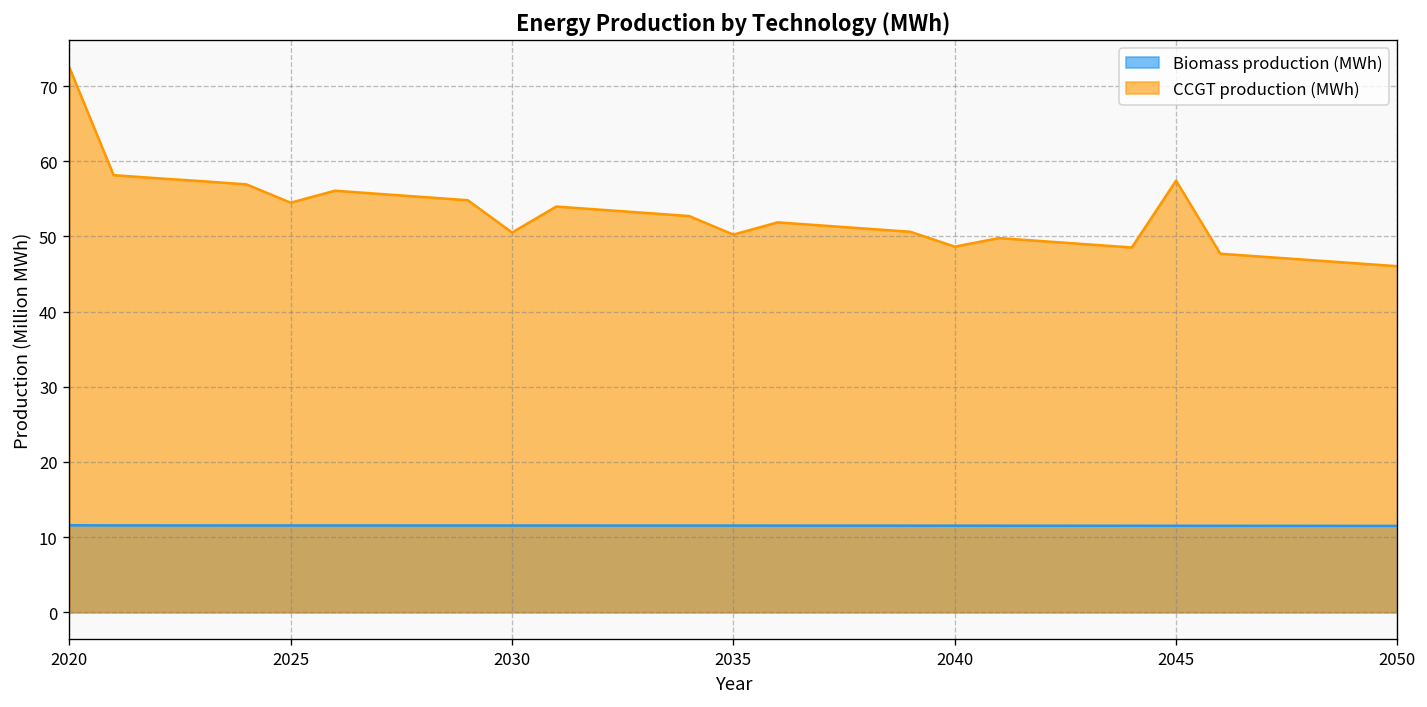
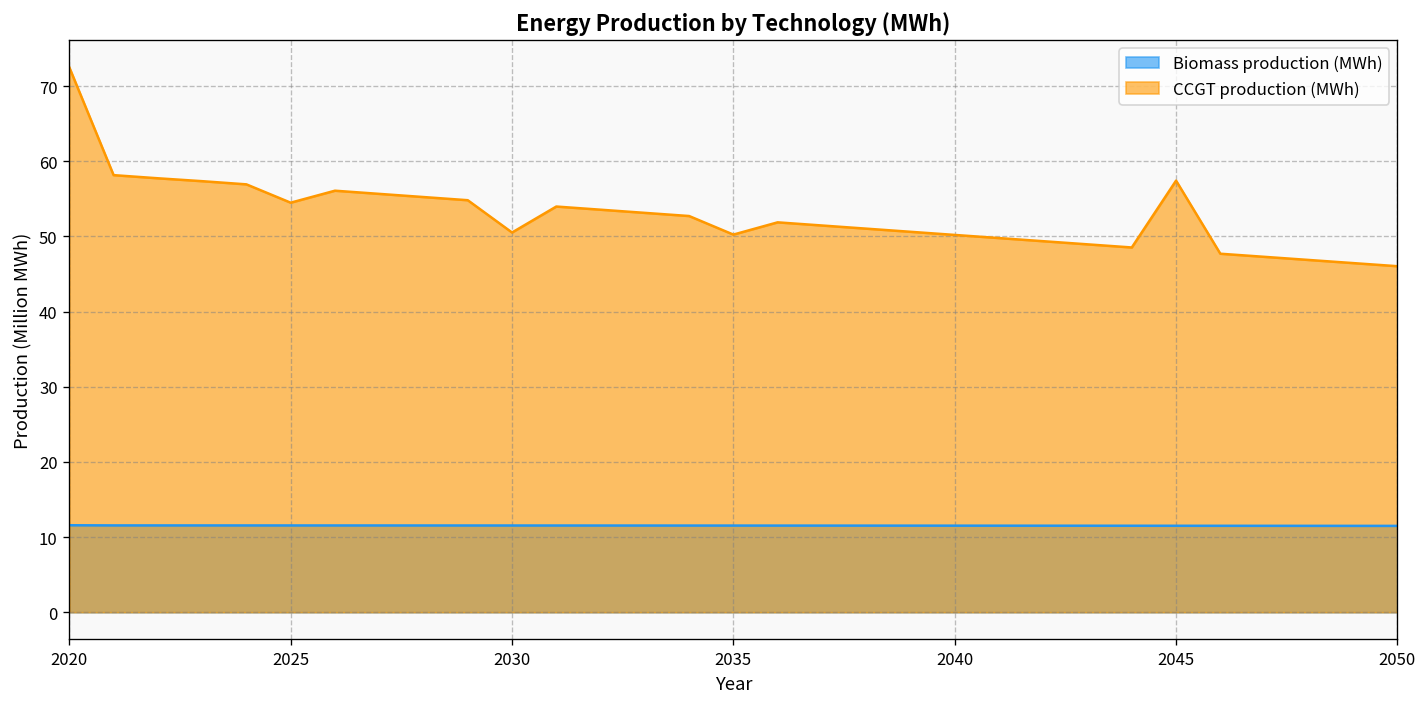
CCGT production (MWh), 2040: 49 -> 50
